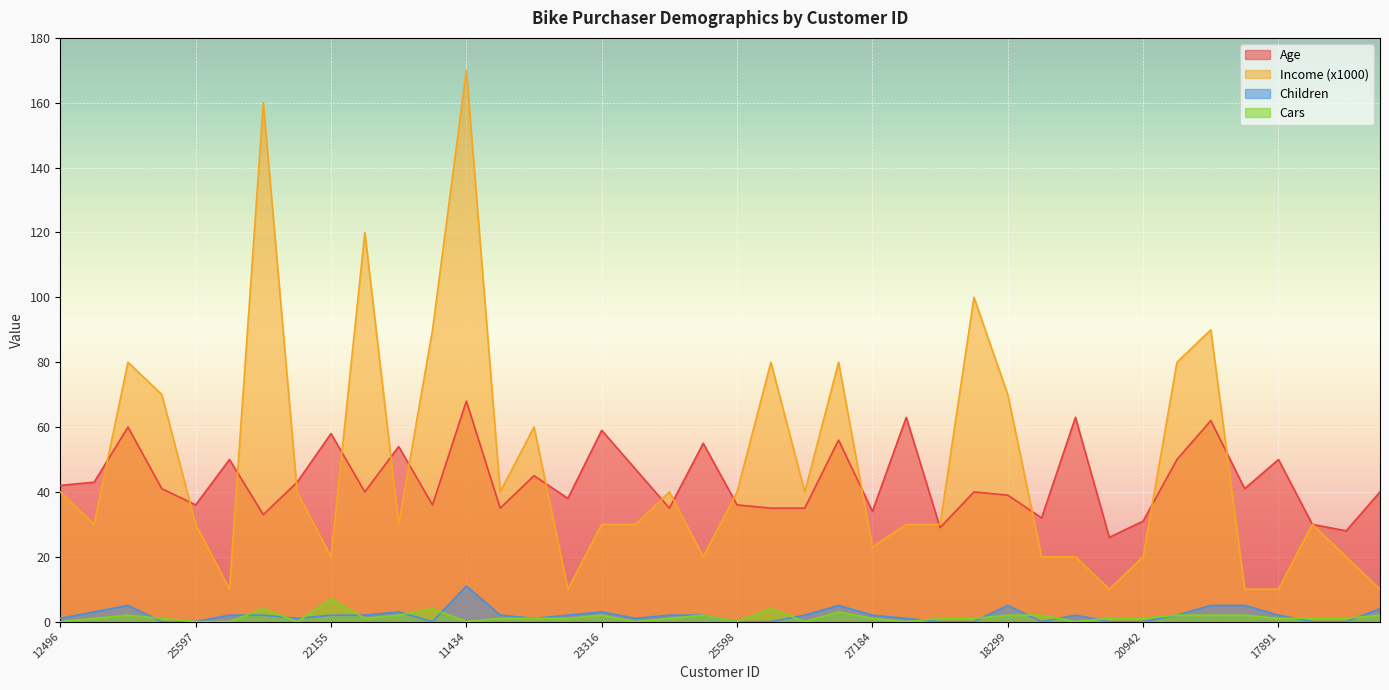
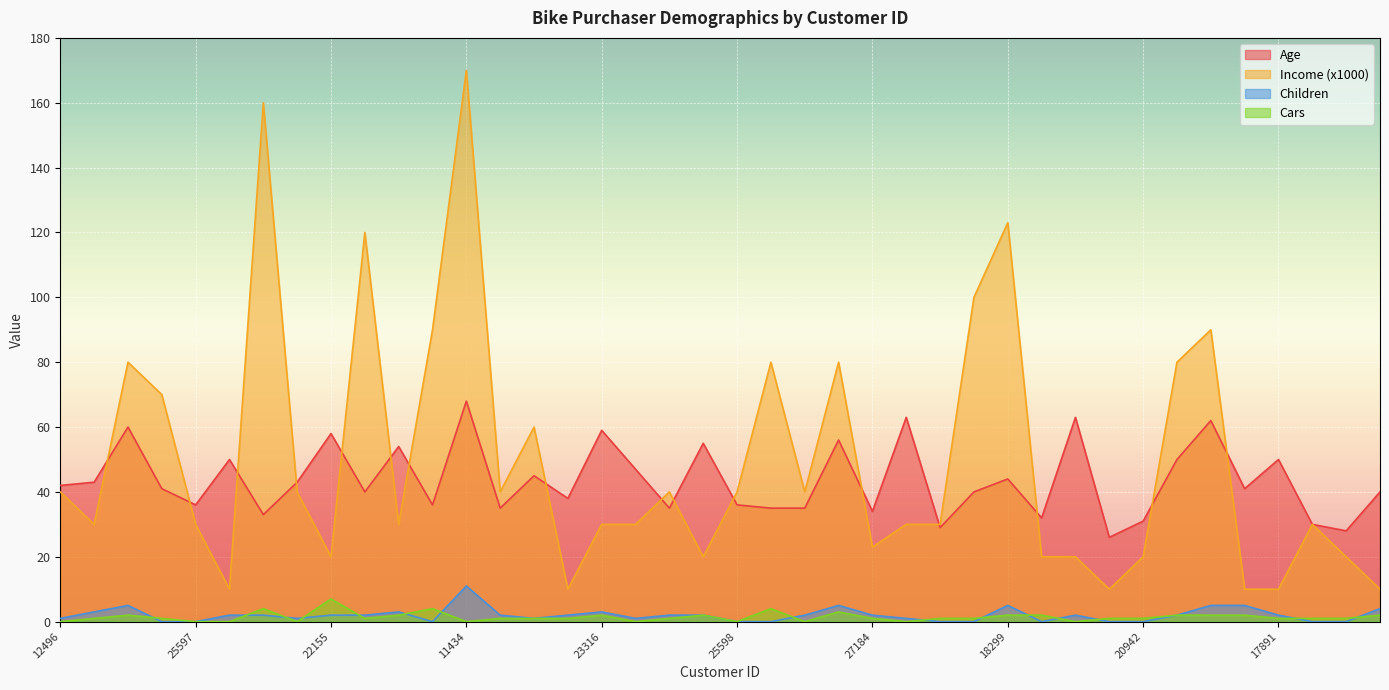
Age, 18299: 39 -> 44
Income (x1000), 18299: 70 -> 123
